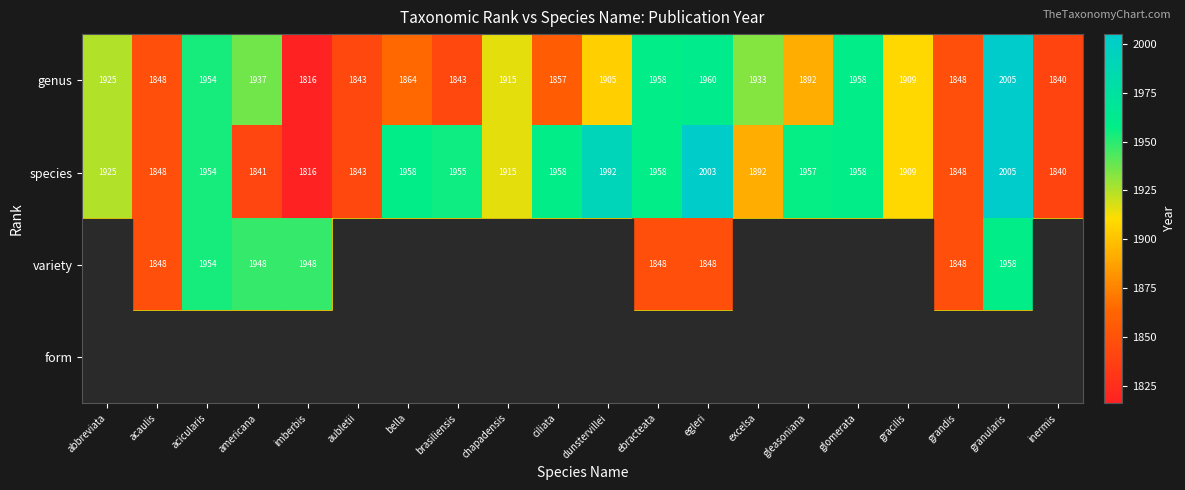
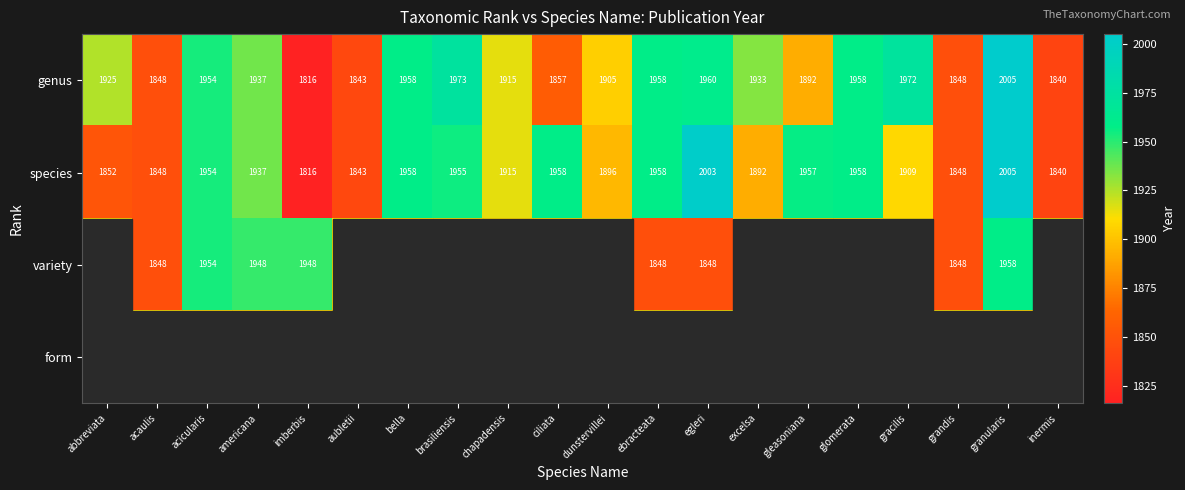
genus, bella: 1864 -> 1958
genus, brasiliensis: 1843 -> 1973
genus, gracilis: 1909 -> 1972
species, abbreviata: 1925 -> 1852
species, americana: 1841 -> 1937
species, dunstervillei: 1992 -> 1896
